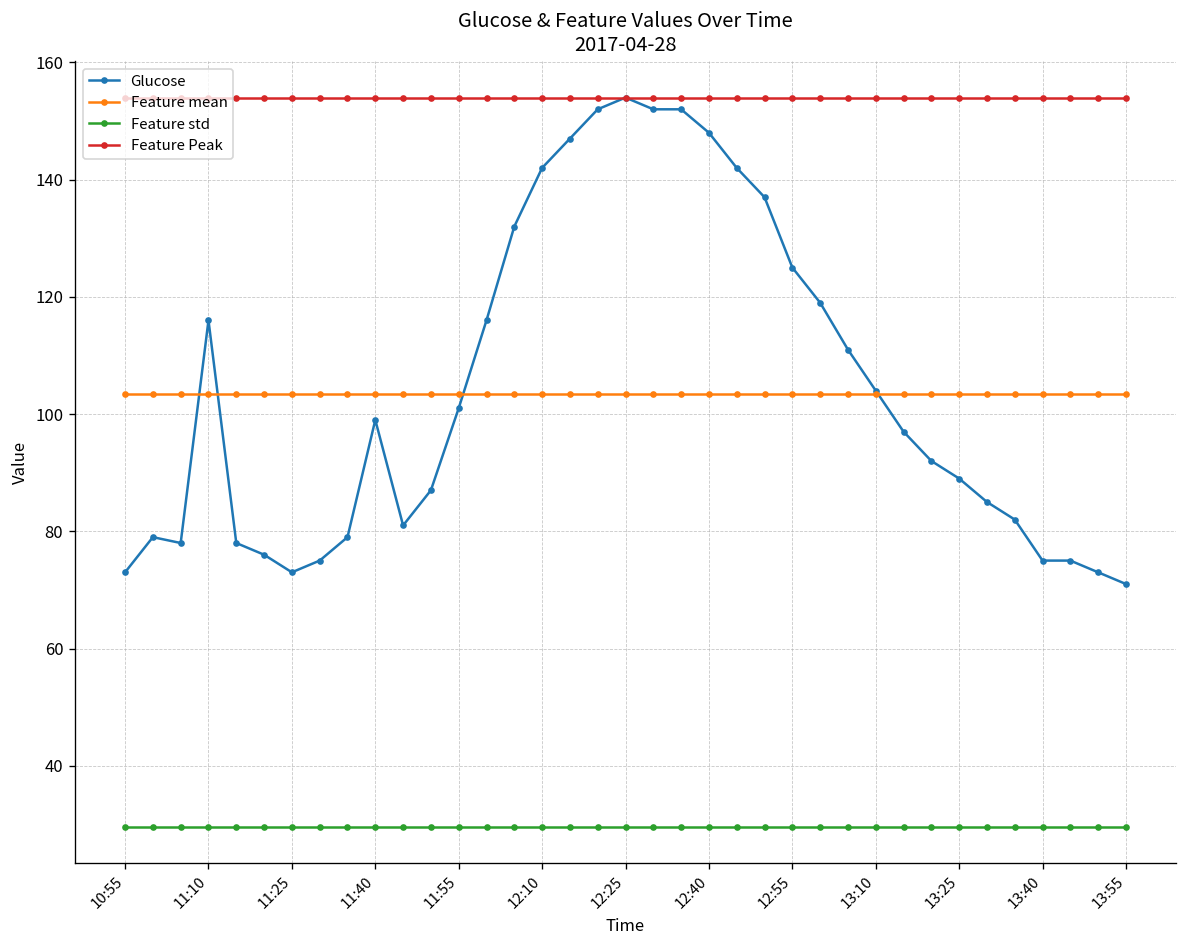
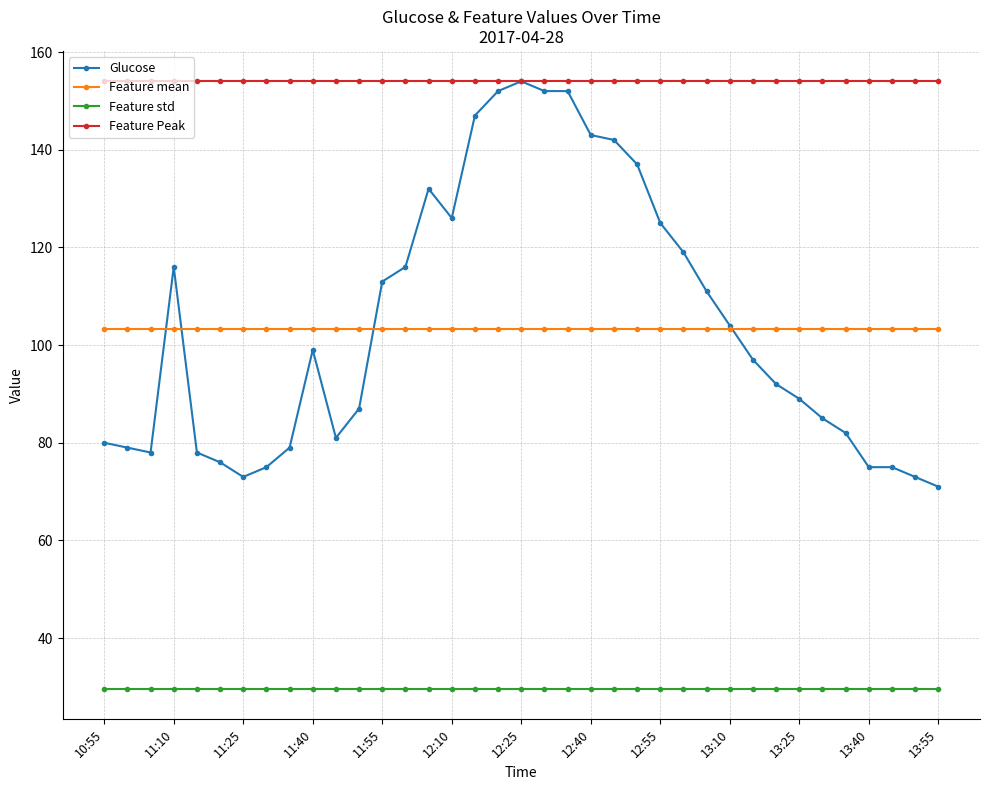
Glucose, 10:55: 73 -> 80
Glucose, 11:55: 101 -> 113
Glucose, 12:10: 142 -> 126
Glucose, 12:40: 148 -> 143
